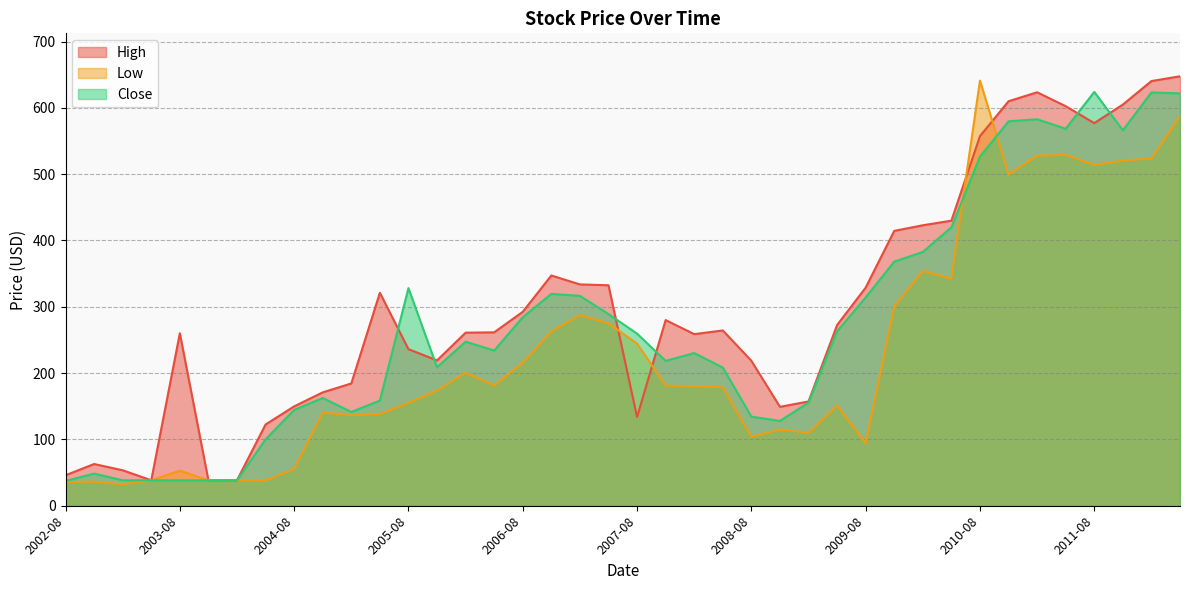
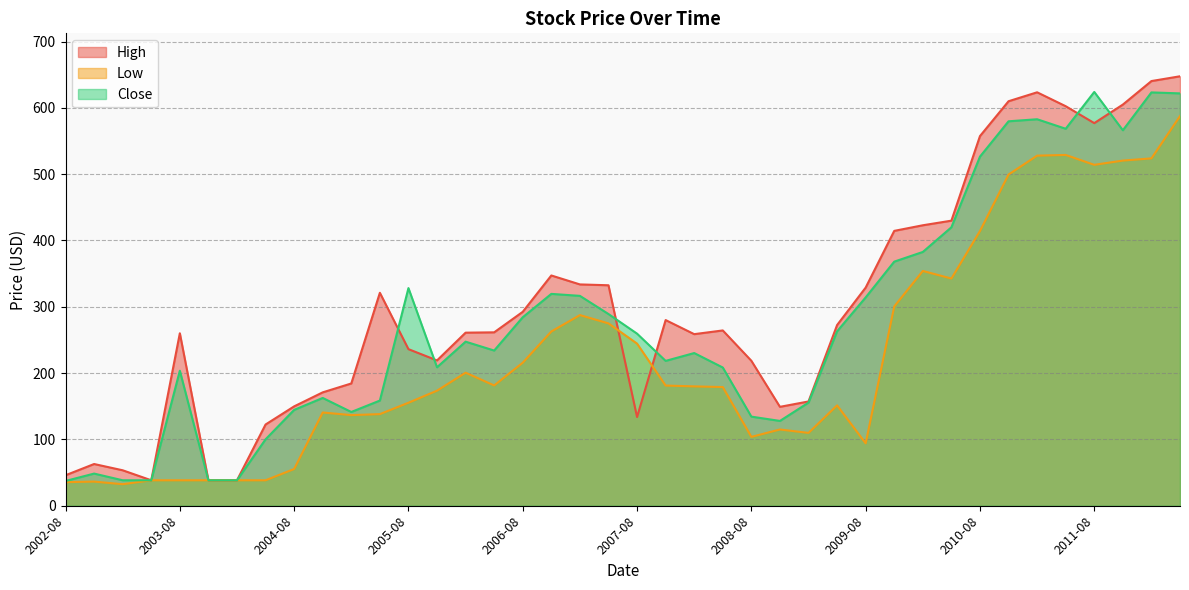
Low, 2003-08: 50 -> 40
Close, 2003-08: 40 -> 200
Low, 2010-08: 640 -> 410
